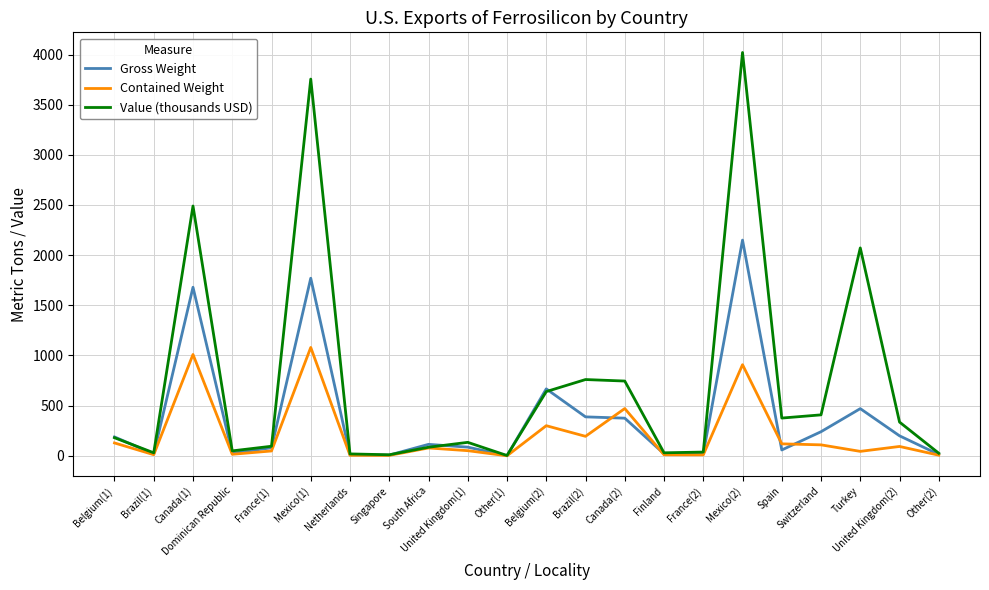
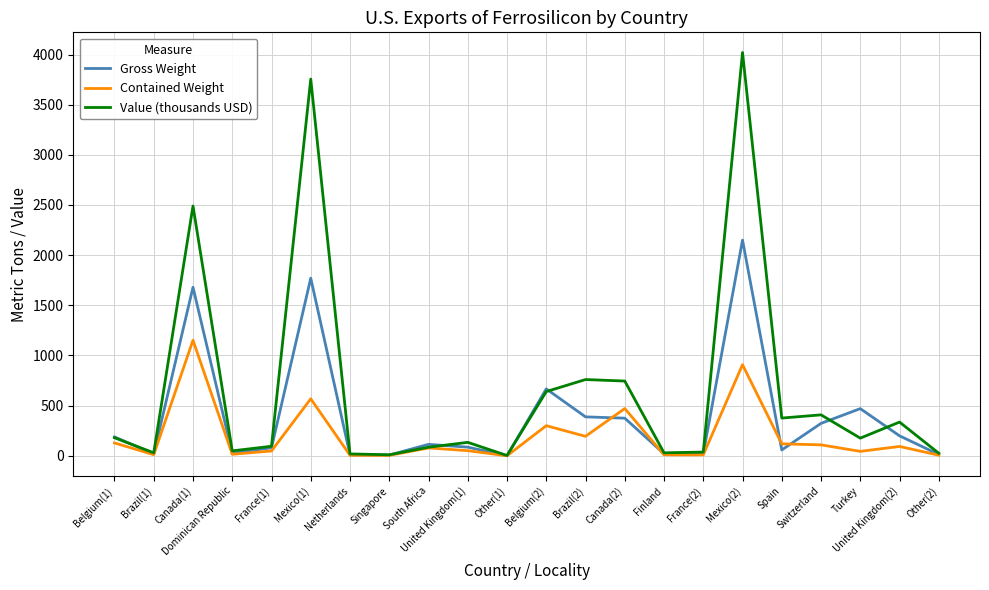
Contained Weight, Canada(1): 1010 -> 1150
Contained Weight, Mexico(1): 1080 -> 570
Gross Weight, Switzerland: 240 -> 320
Value (thousands USD), Turkey: 2070 -> 180
